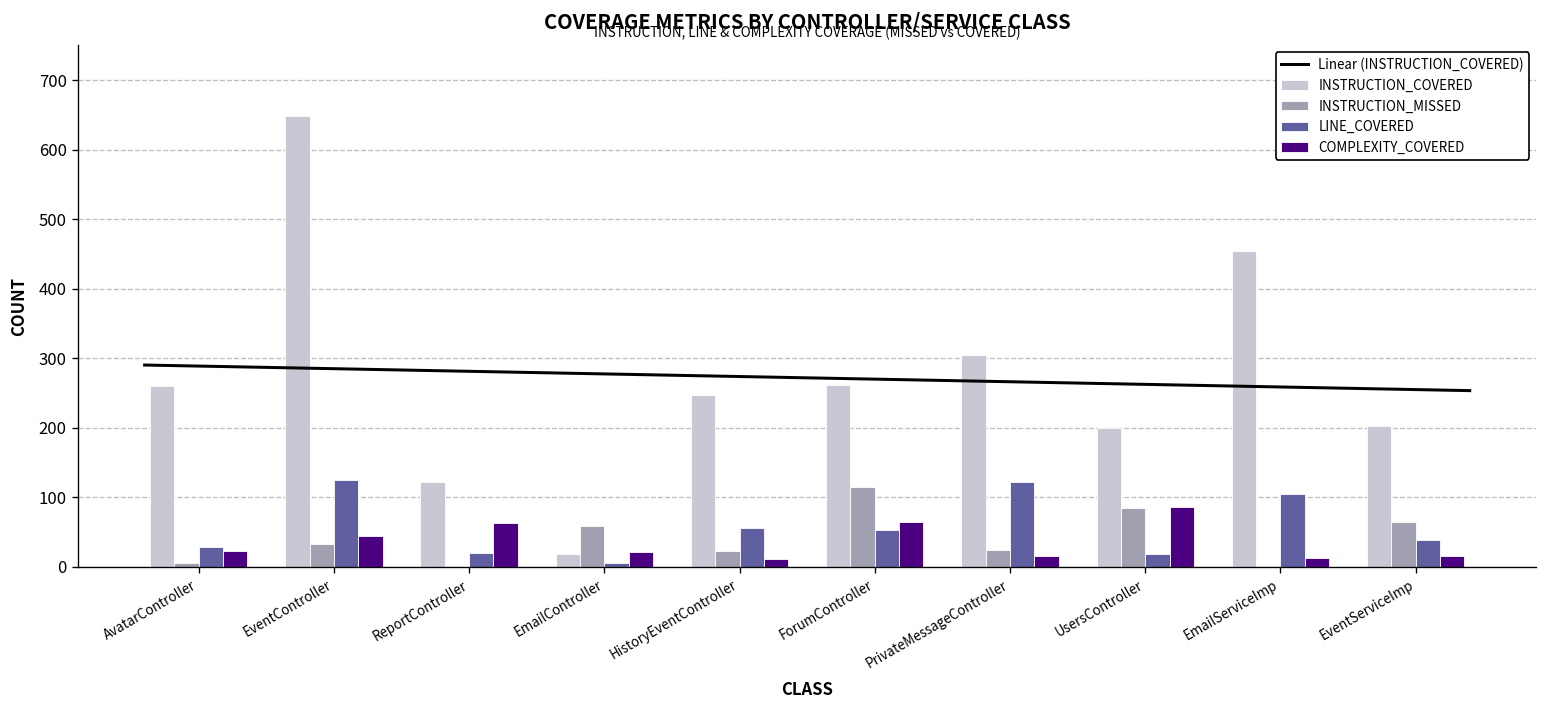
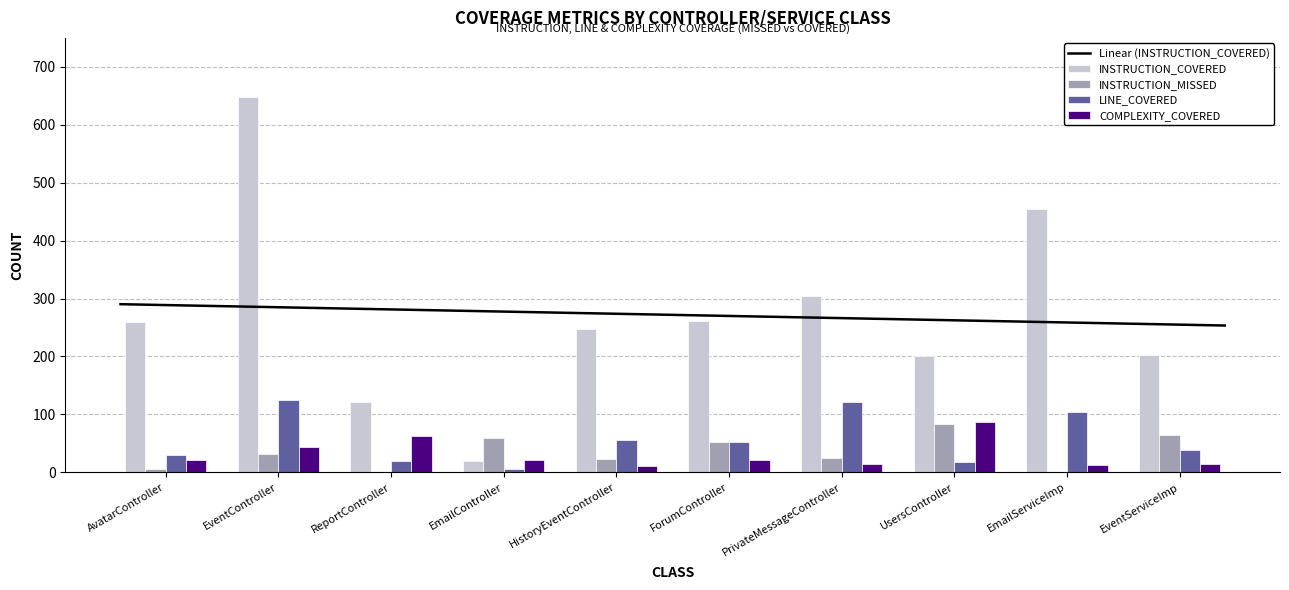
INSTRUCTION_MISSED, ForumController: 120 -> 50
COMPLEXITY_COVERED, ForumController: 60 -> 20
